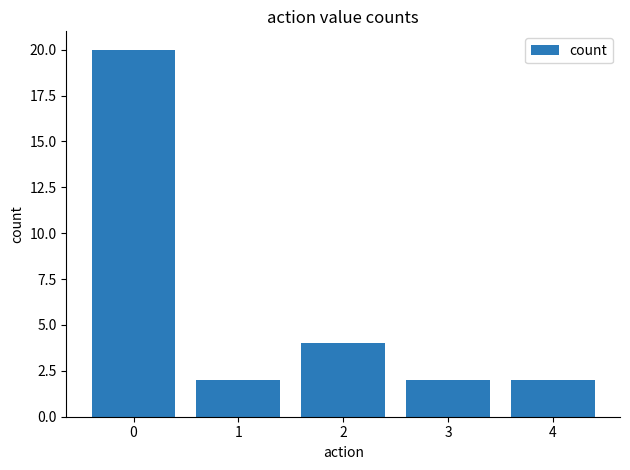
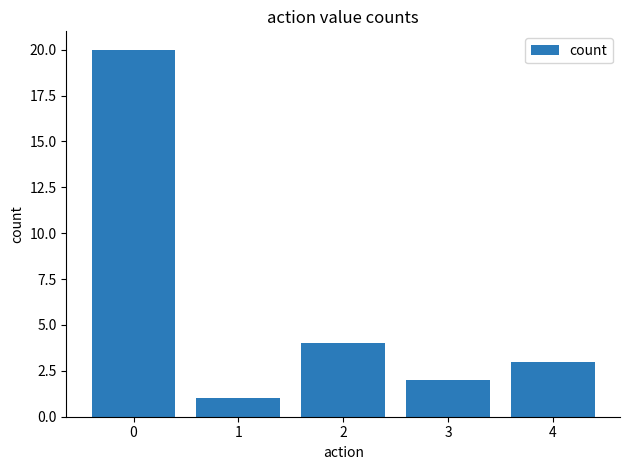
1: 2 -> 1
4: 2 -> 3
